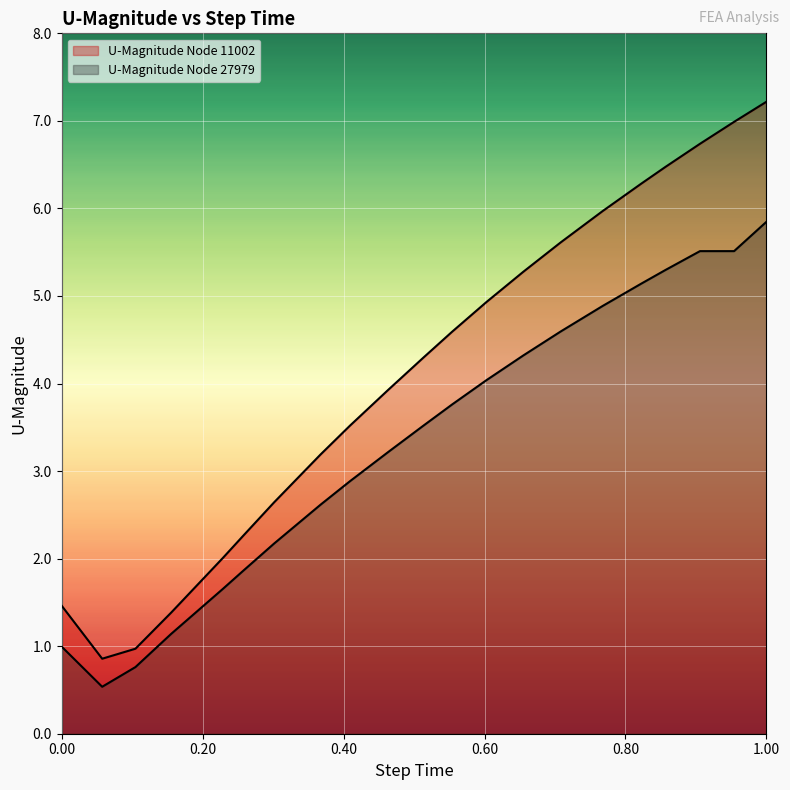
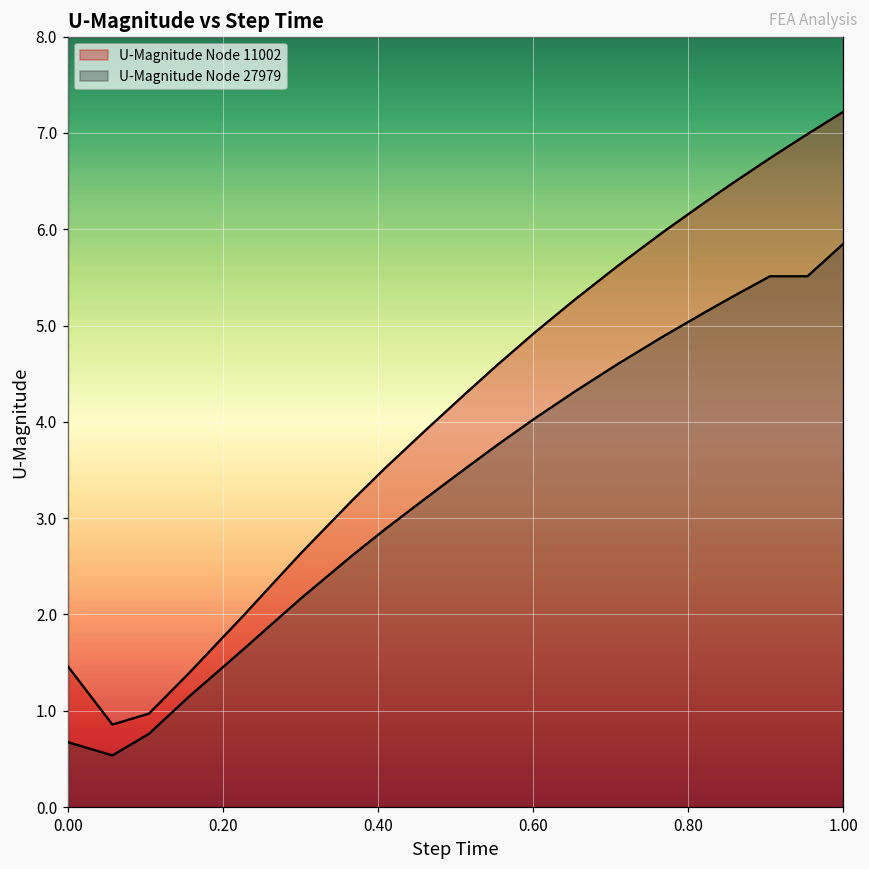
U-Magnitude Node 27979, 0.00: 1.0 -> 0.7
